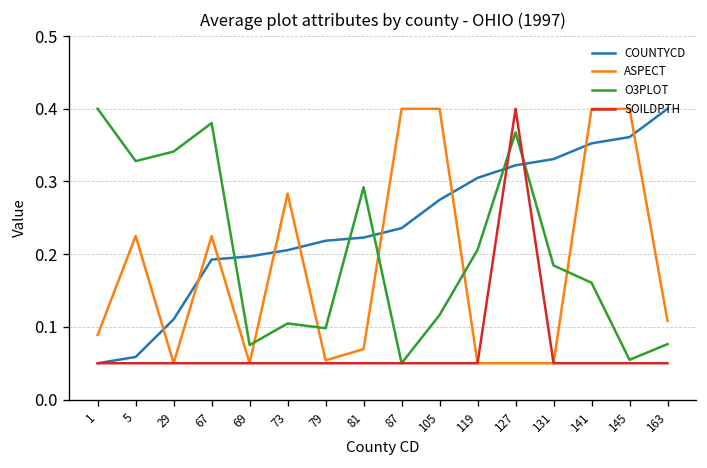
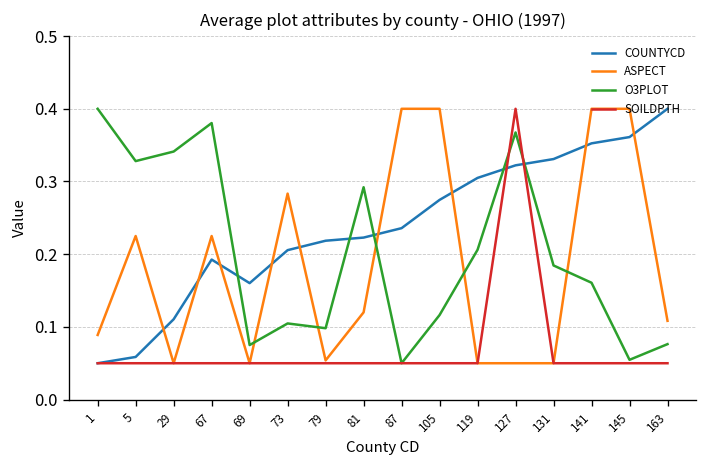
COUNTYCD, 69: 0.20 -> 0.16
ASPECT, 81: 0.07 -> 0.12
